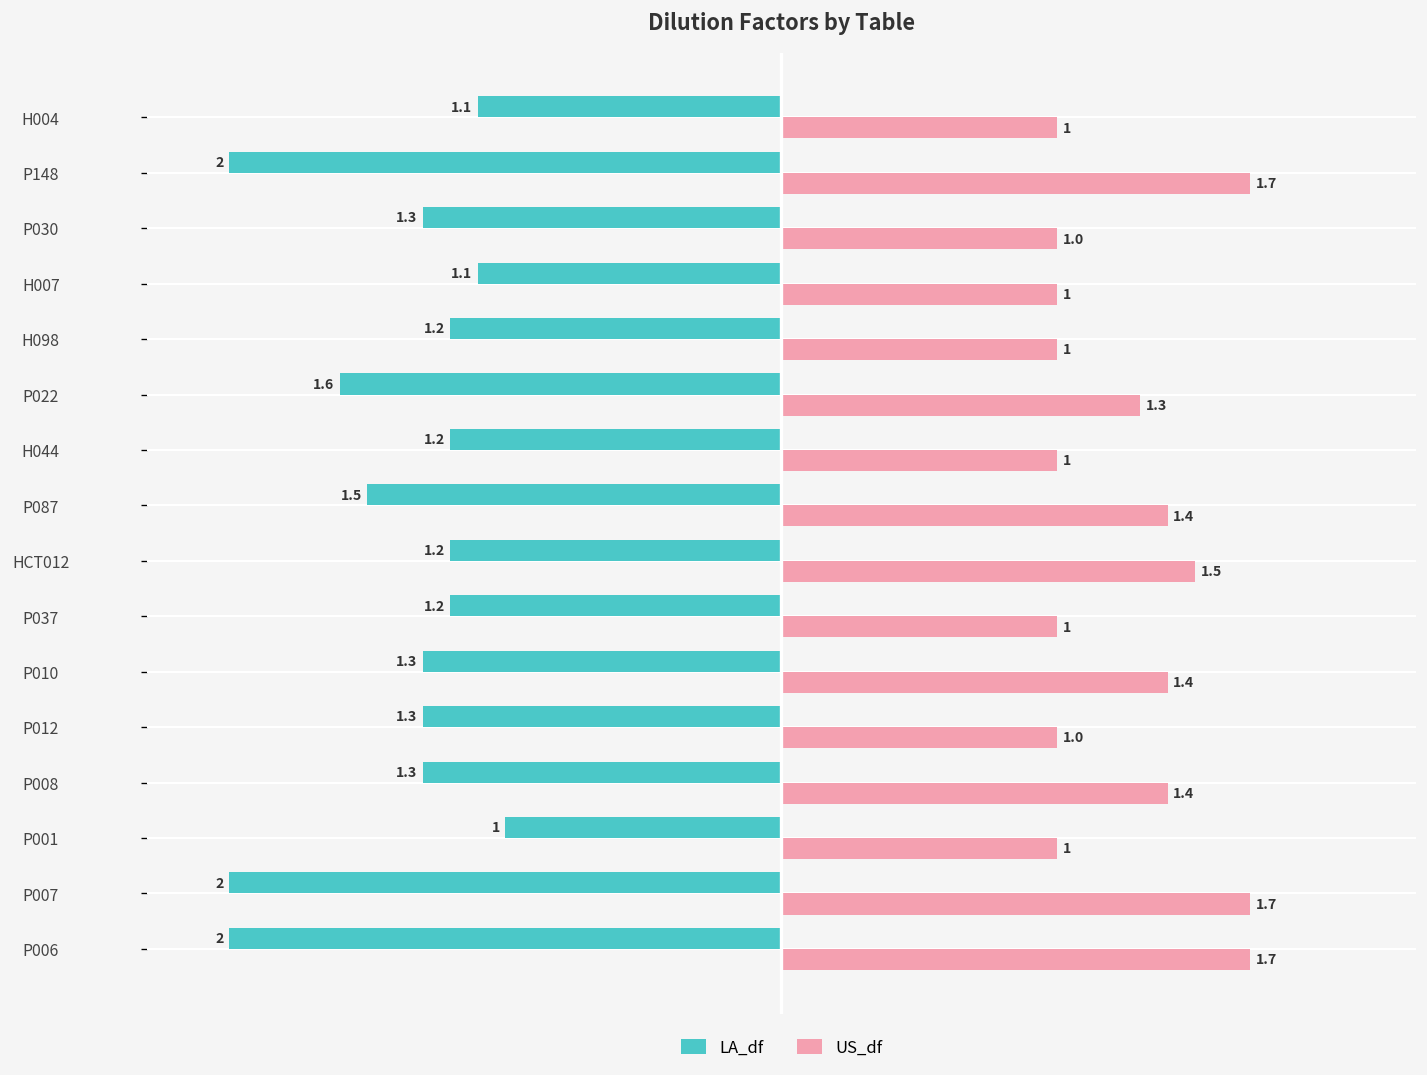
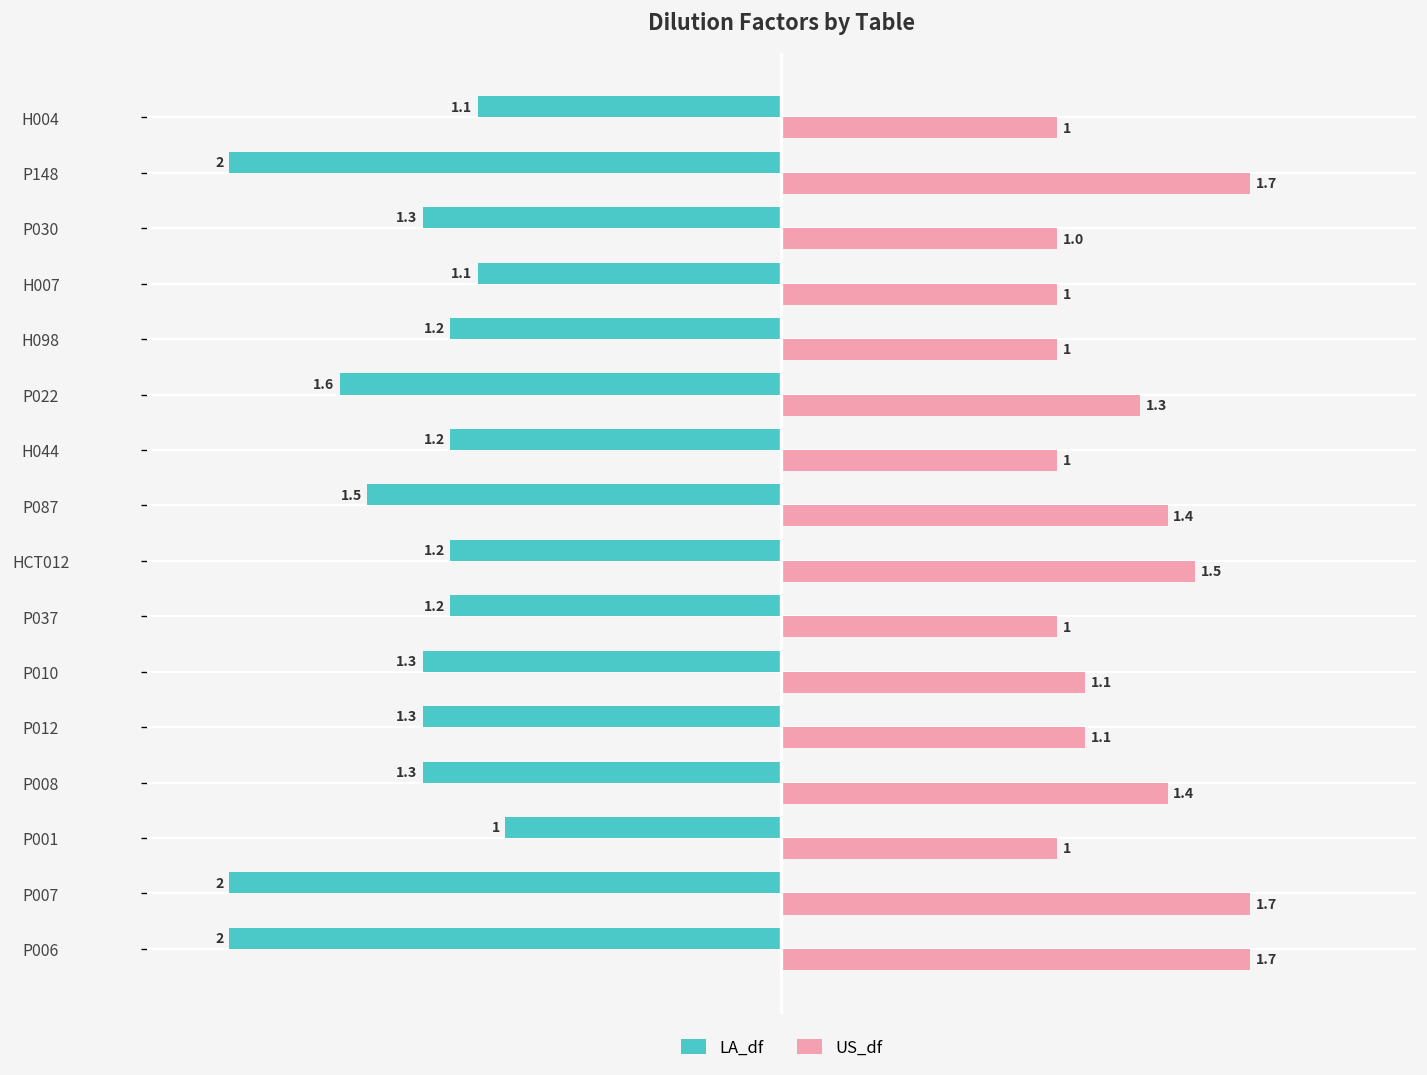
US_df, P010: 1.4 -> 1.1
US_df, P012: 1.0 -> 1.1
